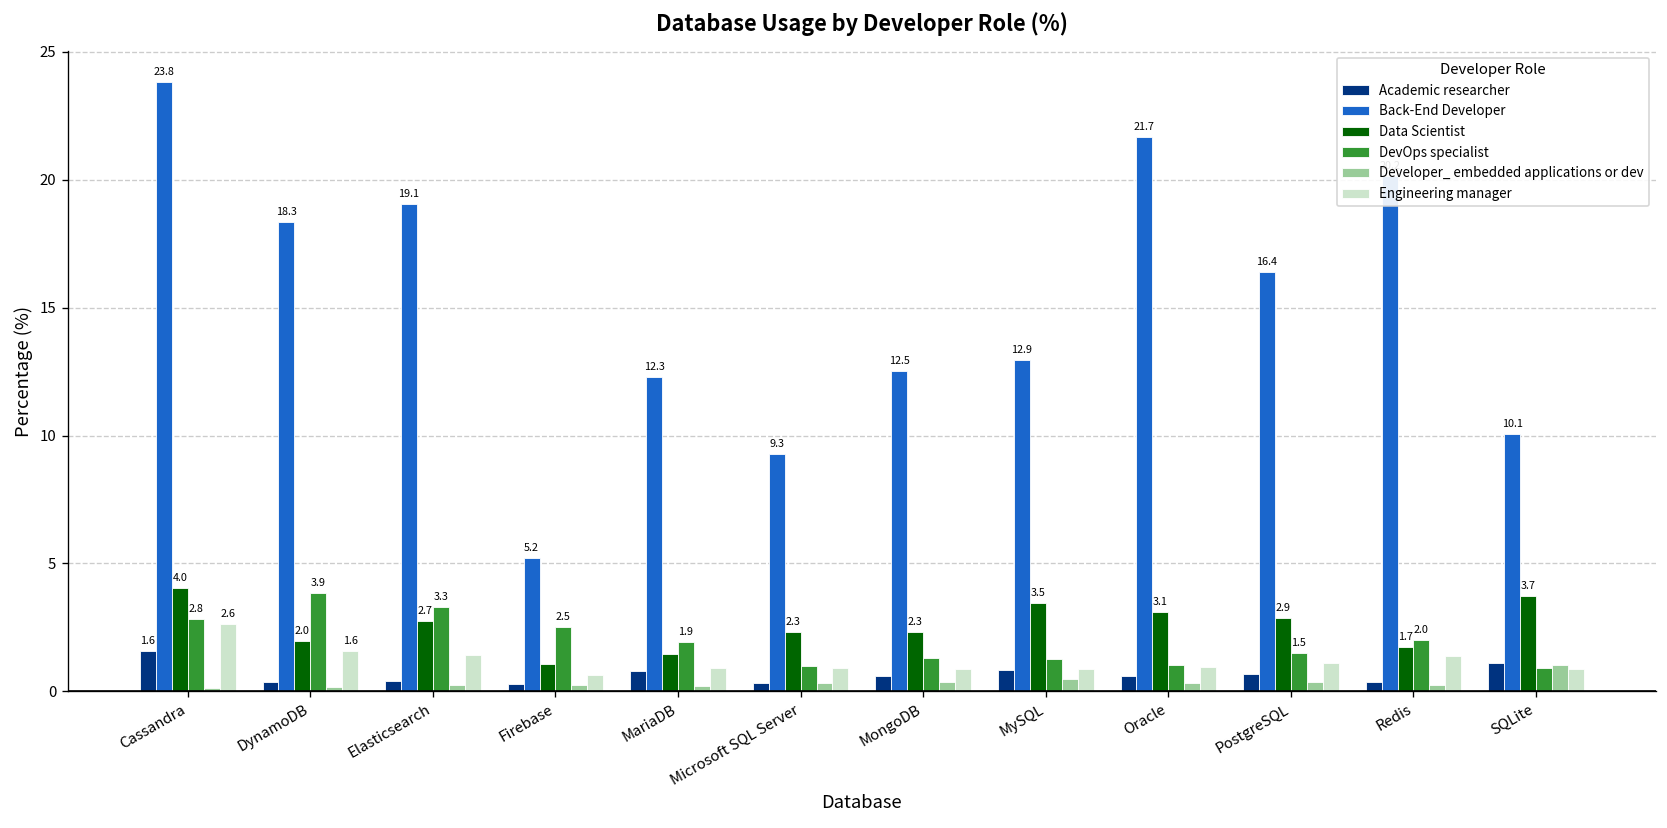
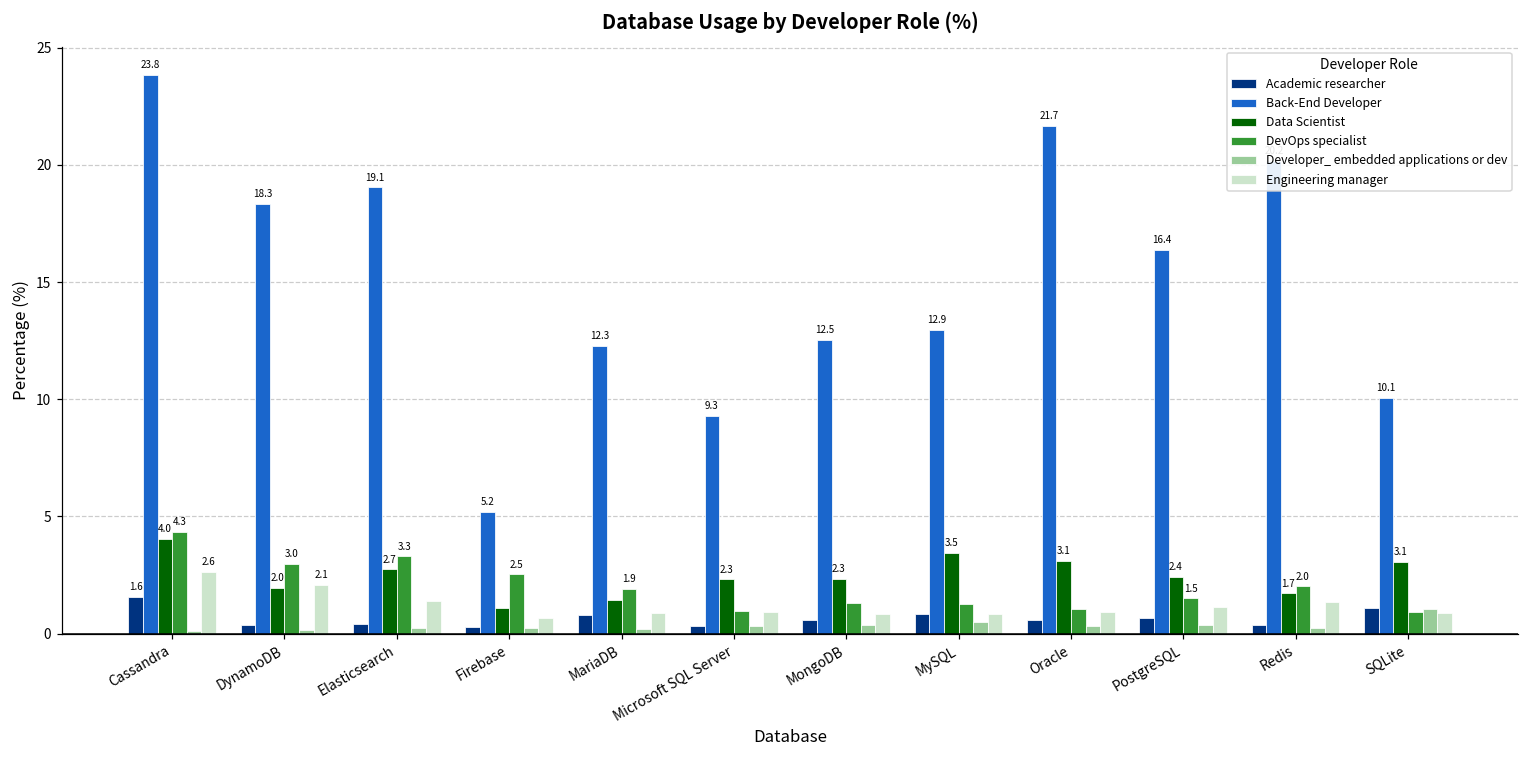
DevOps specialist, Cassandra: 2.8 -> 4.3
DevOps specialist, DynamoDB: 3.9 -> 3.0
Engineering manager, DynamoDB: 1.6 -> 2.1
Data Scientist, PostgreSQL: 2.9 -> 2.4
Data Scientist, SQLite: 3.7 -> 3.1
